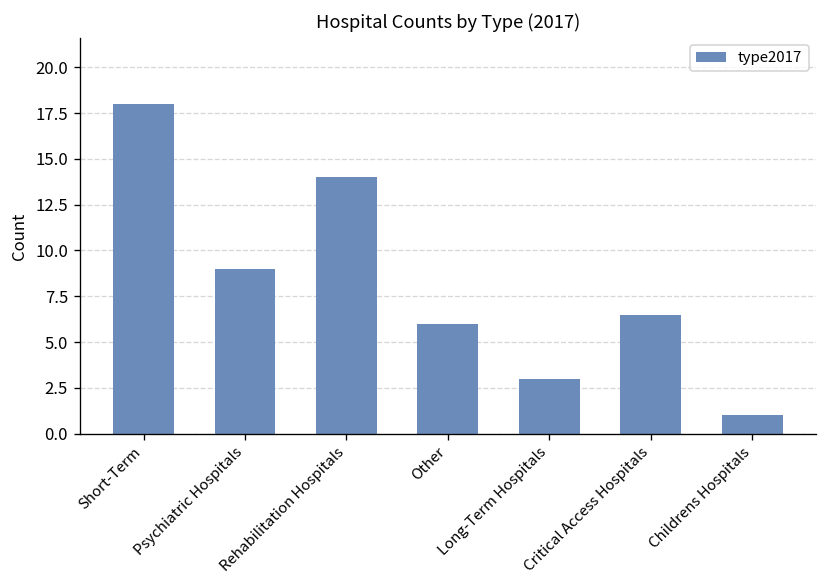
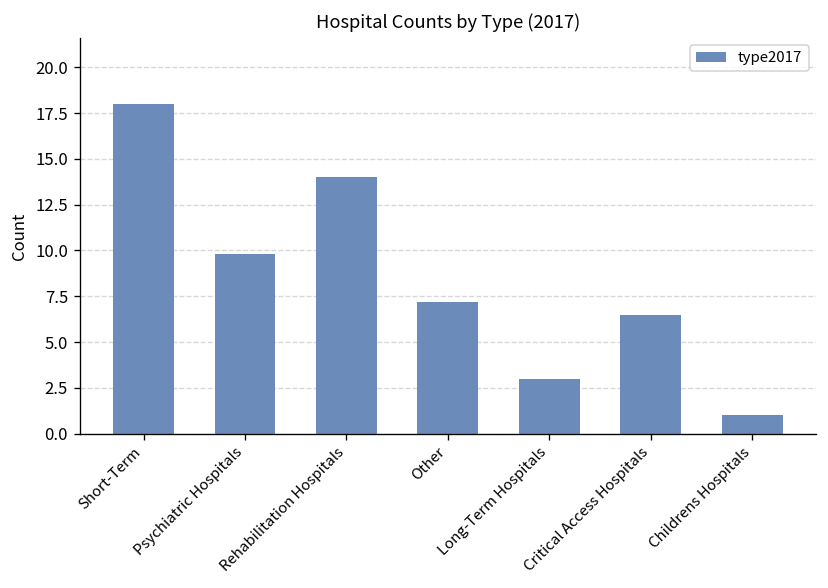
Psychiatric Hospitals: 9.0 -> 9.8
Other: 6.0 -> 7.2
